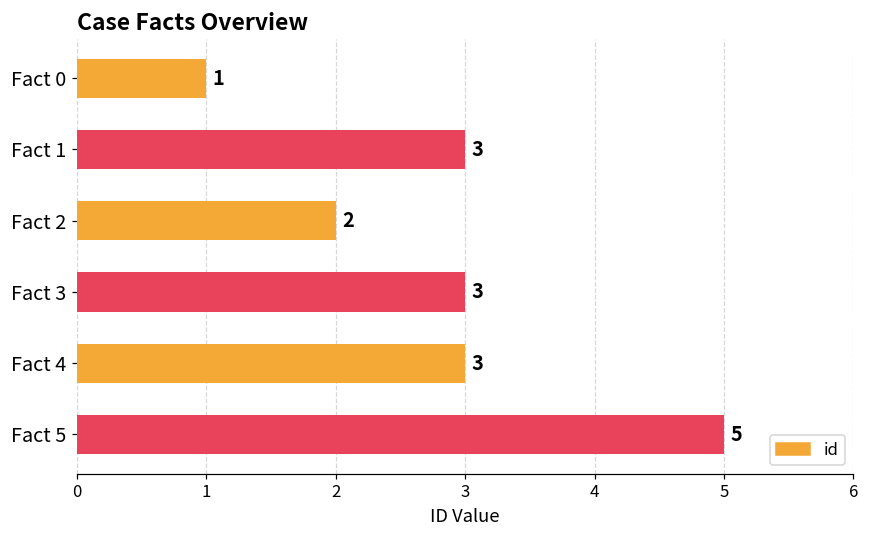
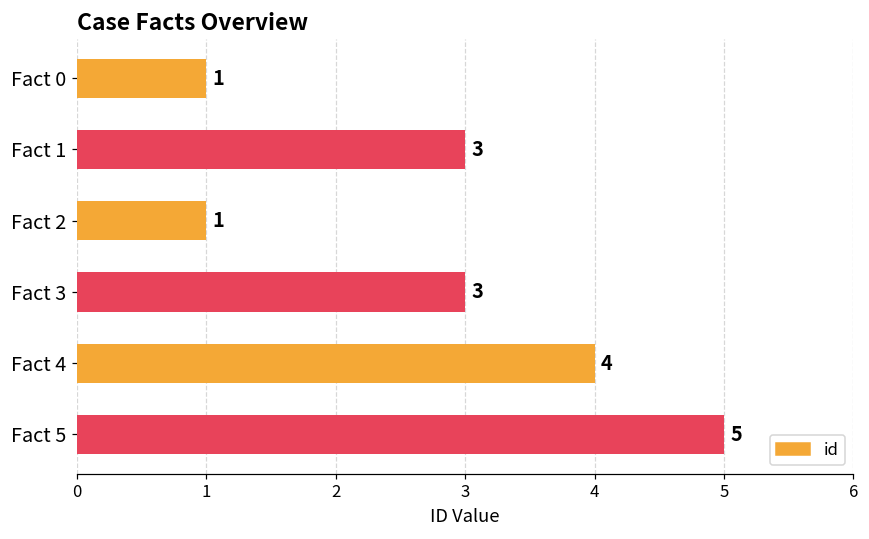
Fact 2: 2 -> 1
Fact 4: 3 -> 4
